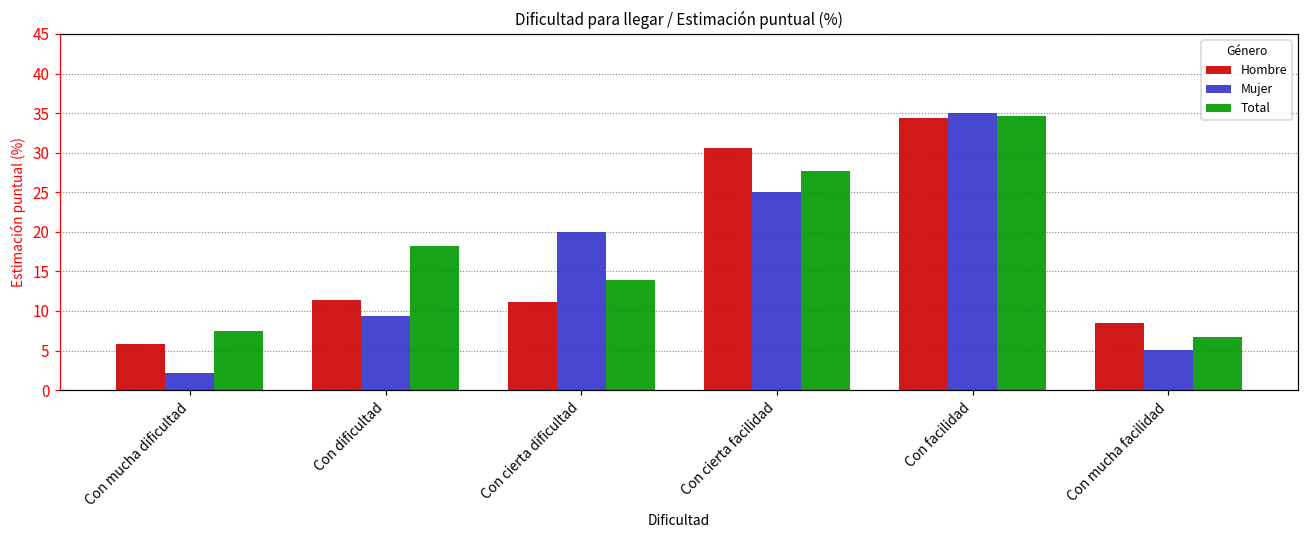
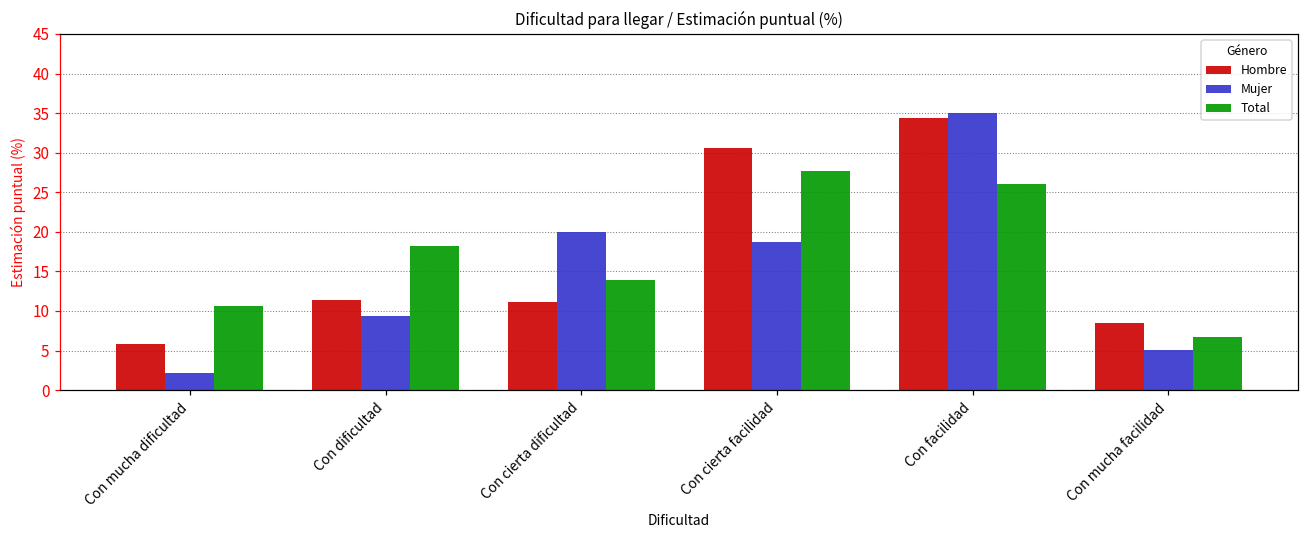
Total, Con mucha dificultad: 7 -> 11
Mujer, Con cierta facilidad: 25 -> 19
Total, Con facilidad: 35 -> 26
